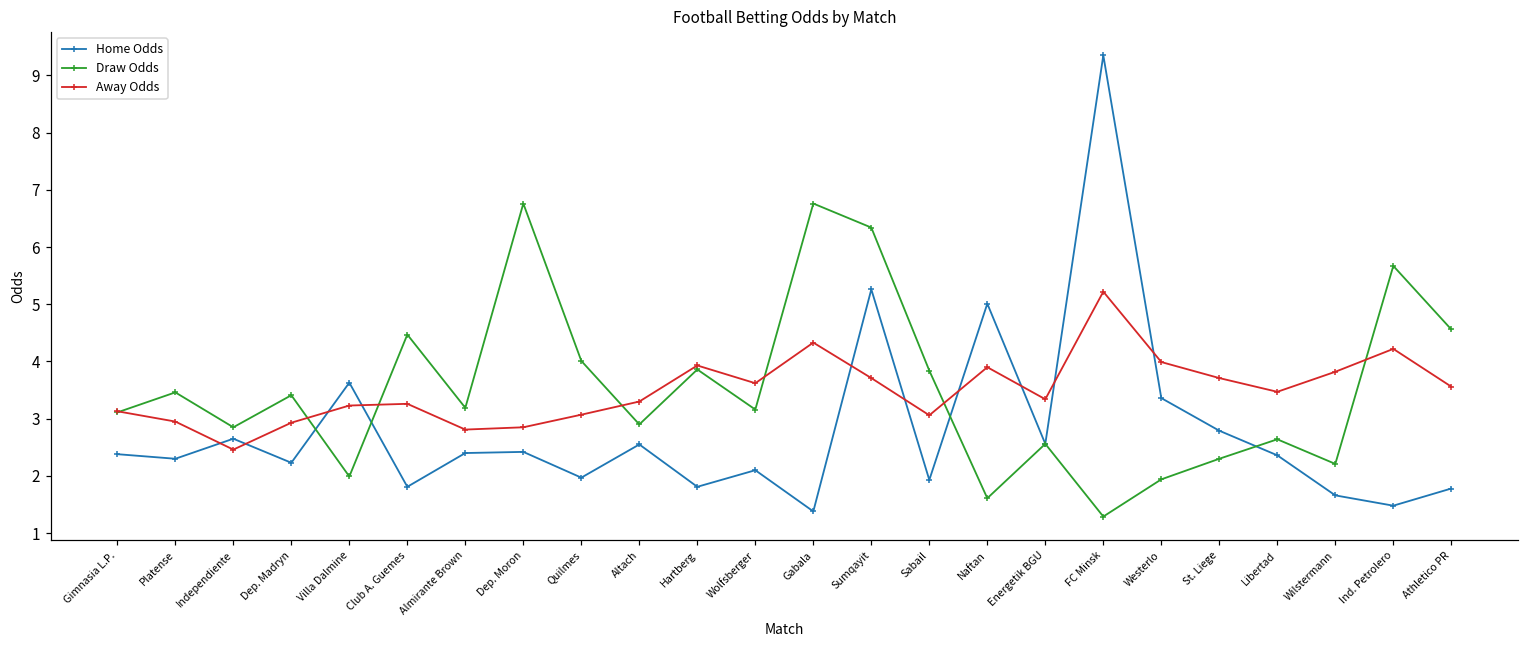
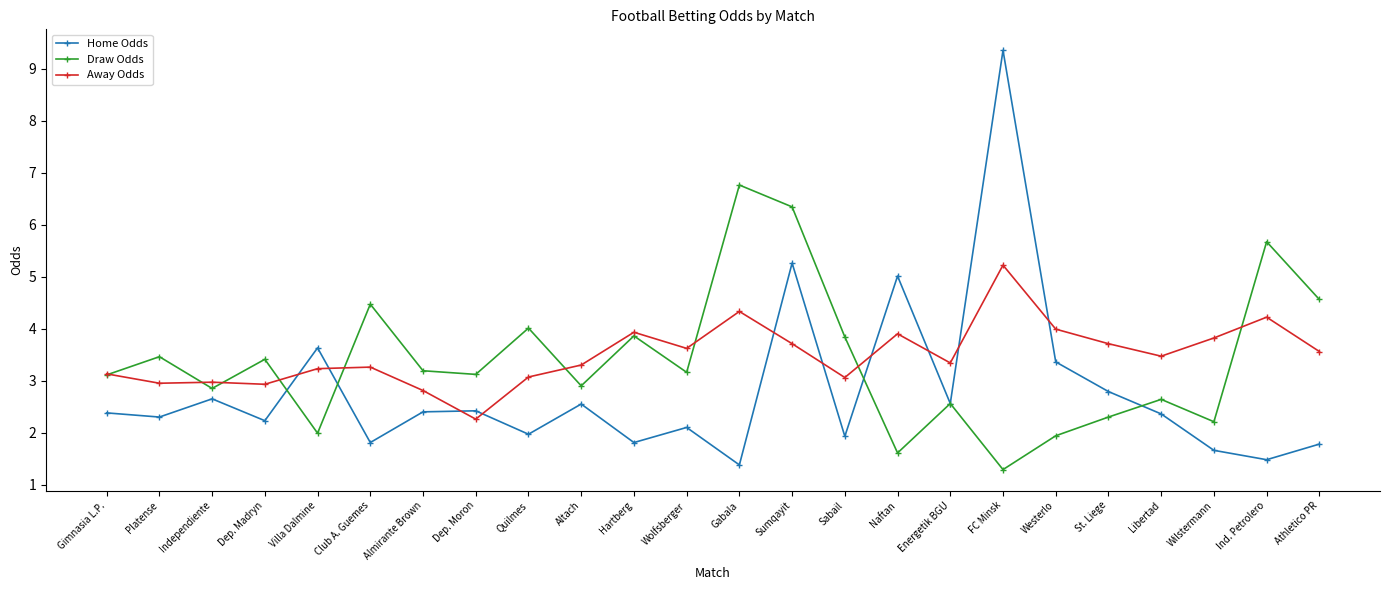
Away Odds, Independiente: 2.5 -> 3.0
Draw Odds, Dep. Moron: 6.8 -> 3.1
Away Odds, Dep. Moron: 2.9 -> 2.3
